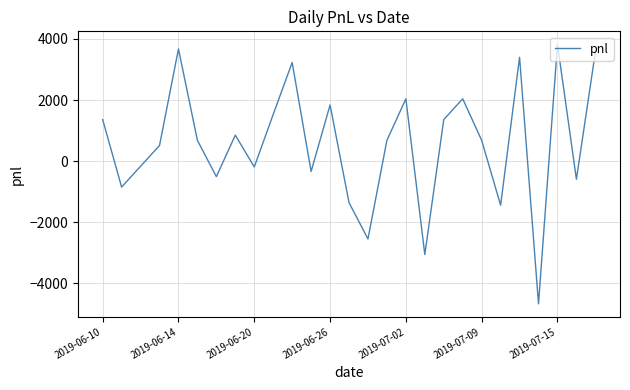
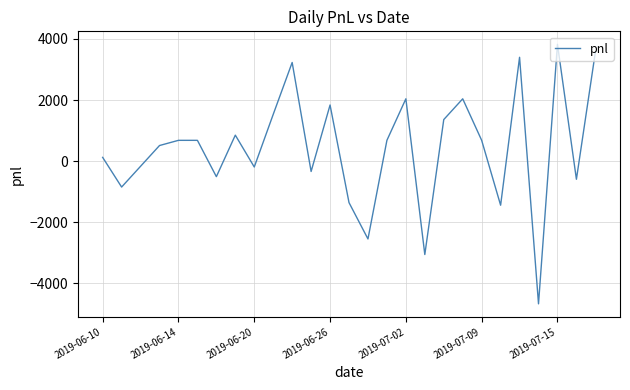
2019-06-10: 1400 -> 100
2019-06-14: 3700 -> 700
